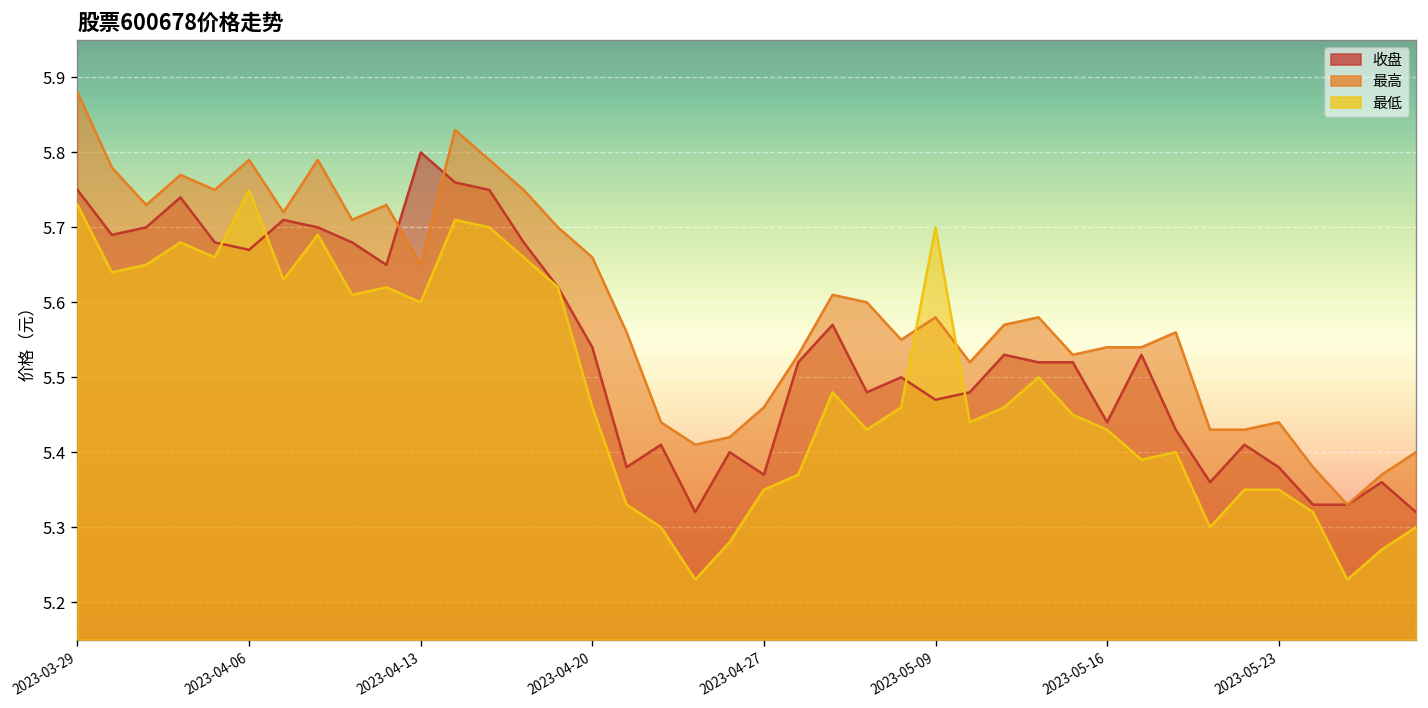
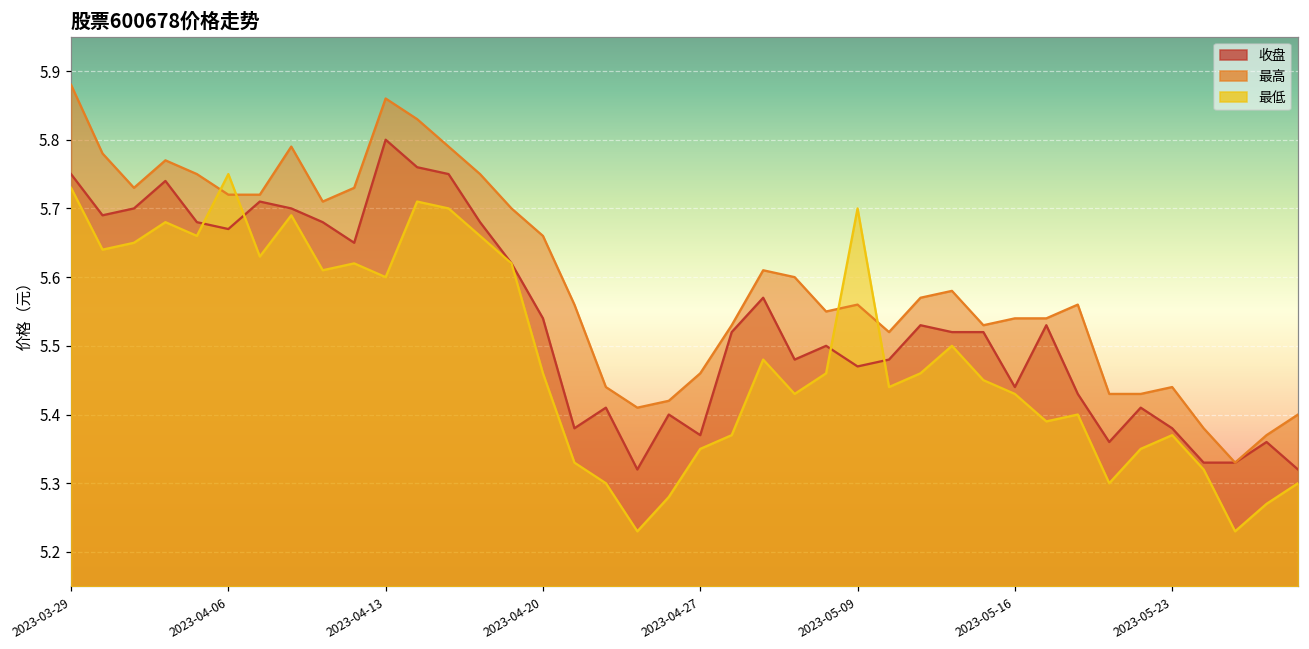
最高, 2023-04-06: 5.79 -> 5.72
最高, 2023-04-13: 5.65 -> 5.86
最高, 2023-05-09: 5.58 -> 5.56
最低, 2023-05-23: 5.35 -> 5.37
